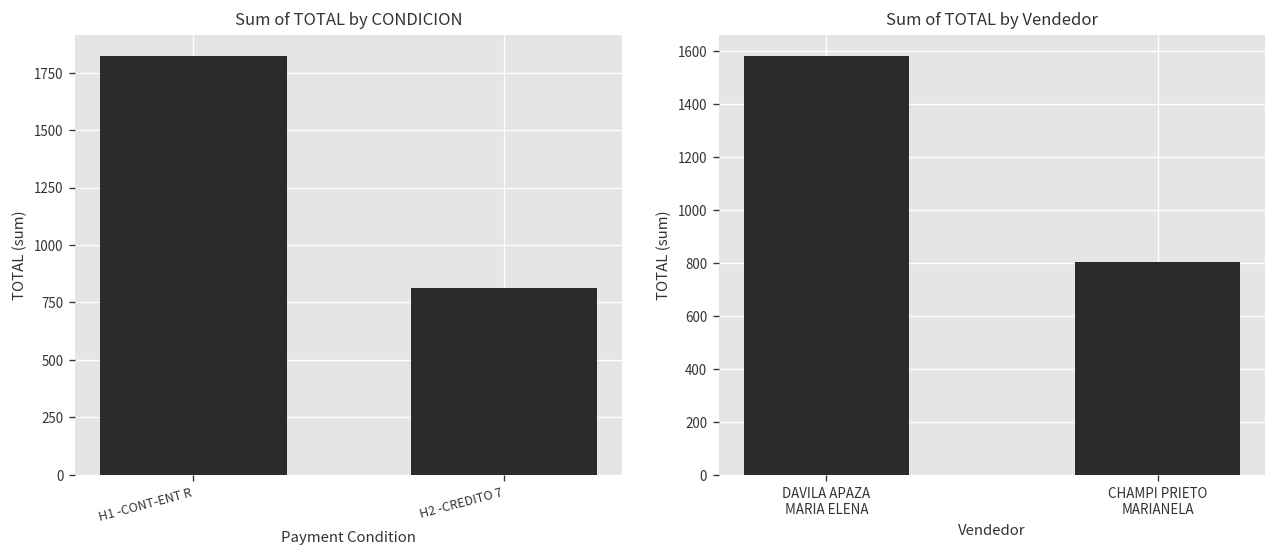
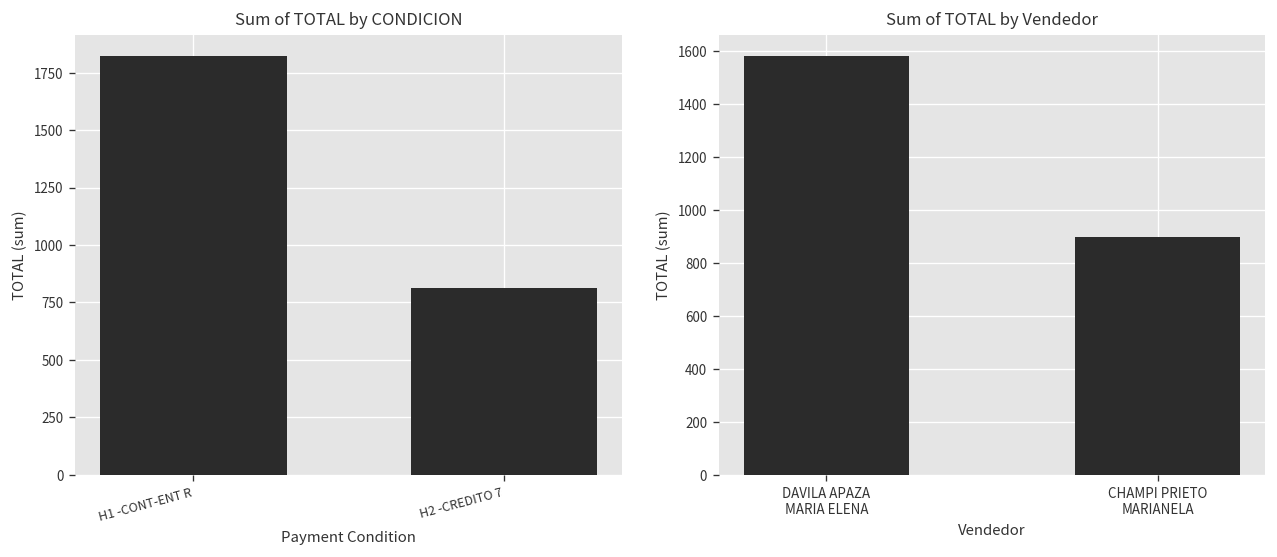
Sum of TOTAL by Vendedor, CHAMPI PRIETO MARIANELA: 800 -> 900
